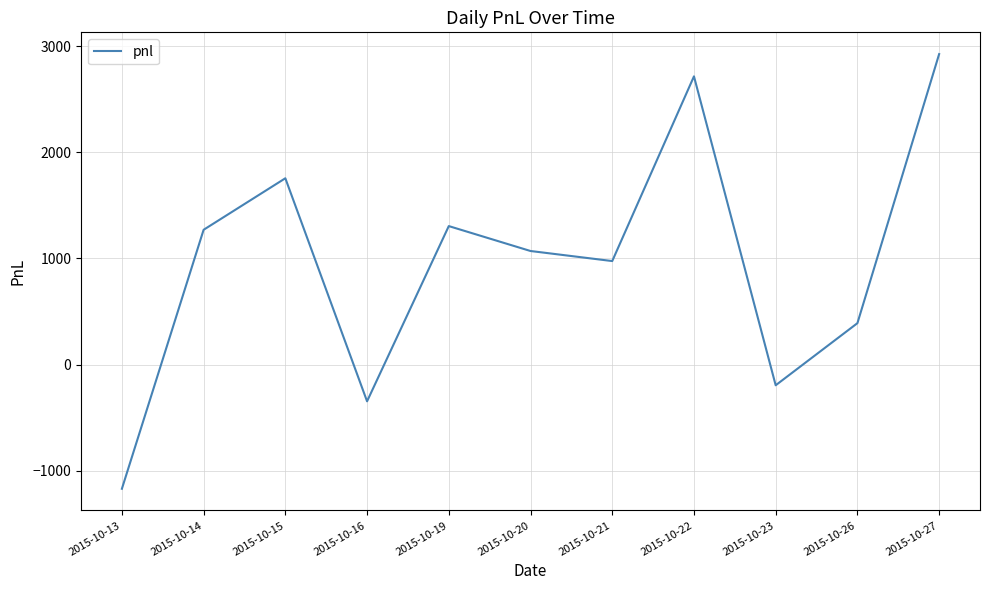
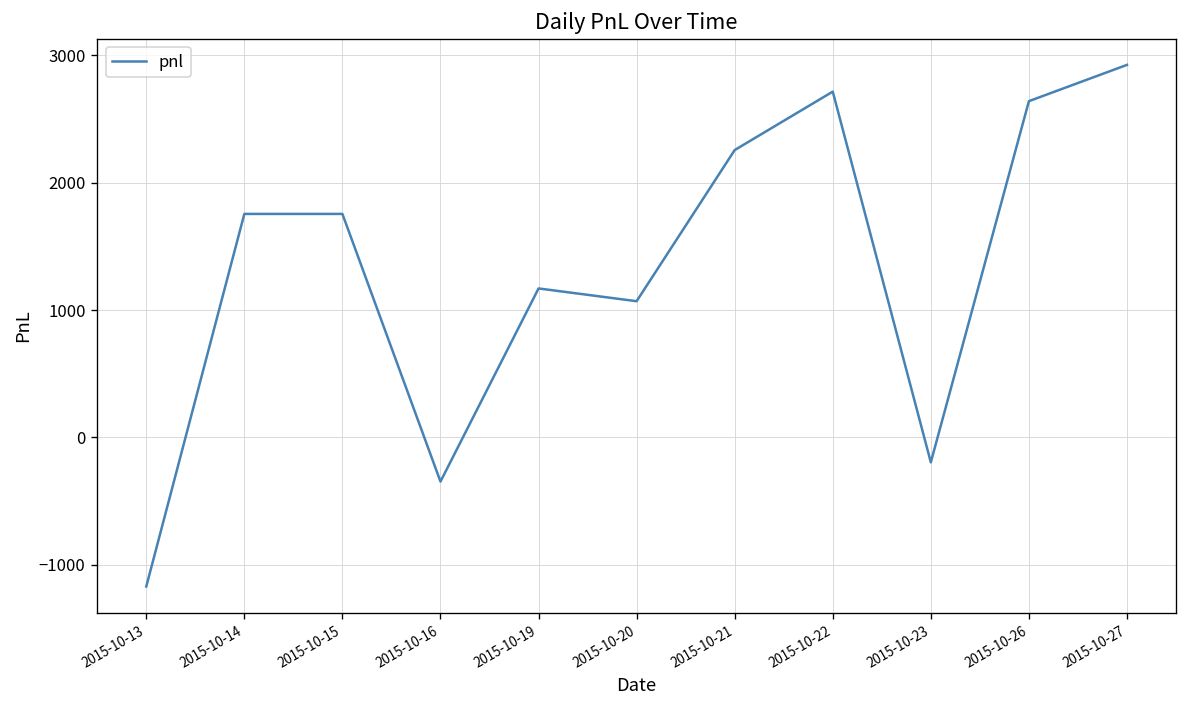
2015-10-14: 1270 -> 1760
2015-10-19: 1300 -> 1170
2015-10-21: 980 -> 2260
2015-10-26: 390 -> 2640
